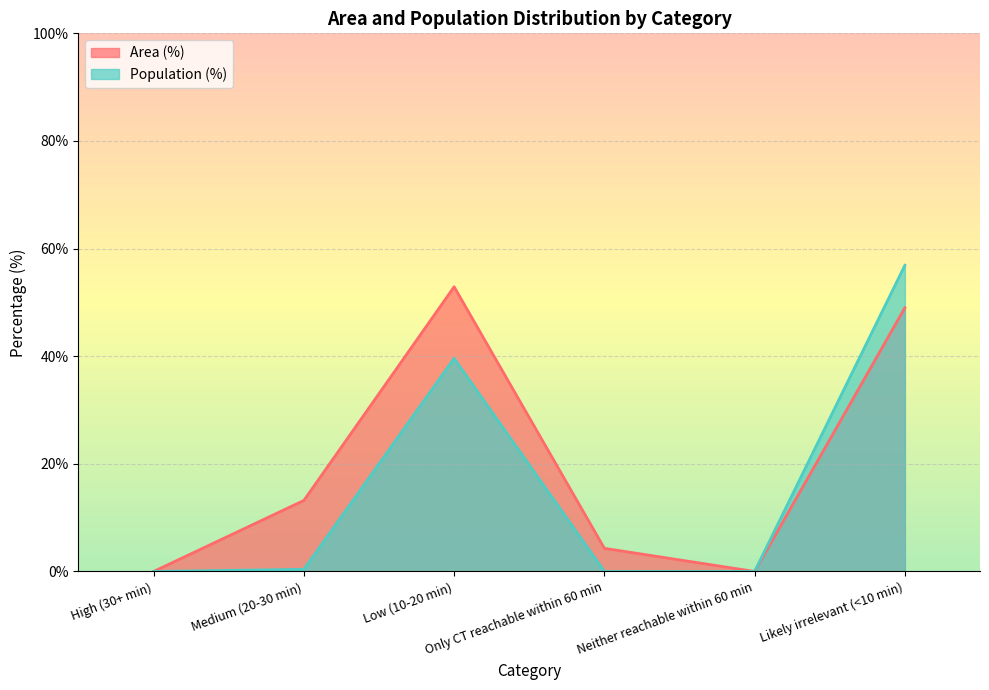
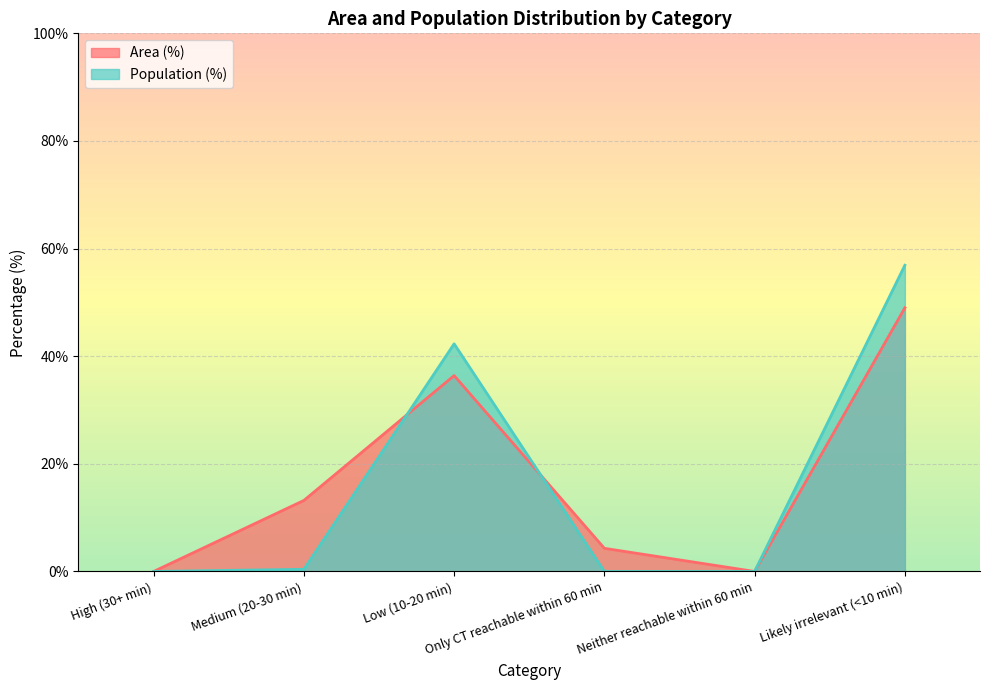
Area (%), Low (10-20 min): 53% -> 36%
Population (%), Low (10-20 min): 40% -> 42%
